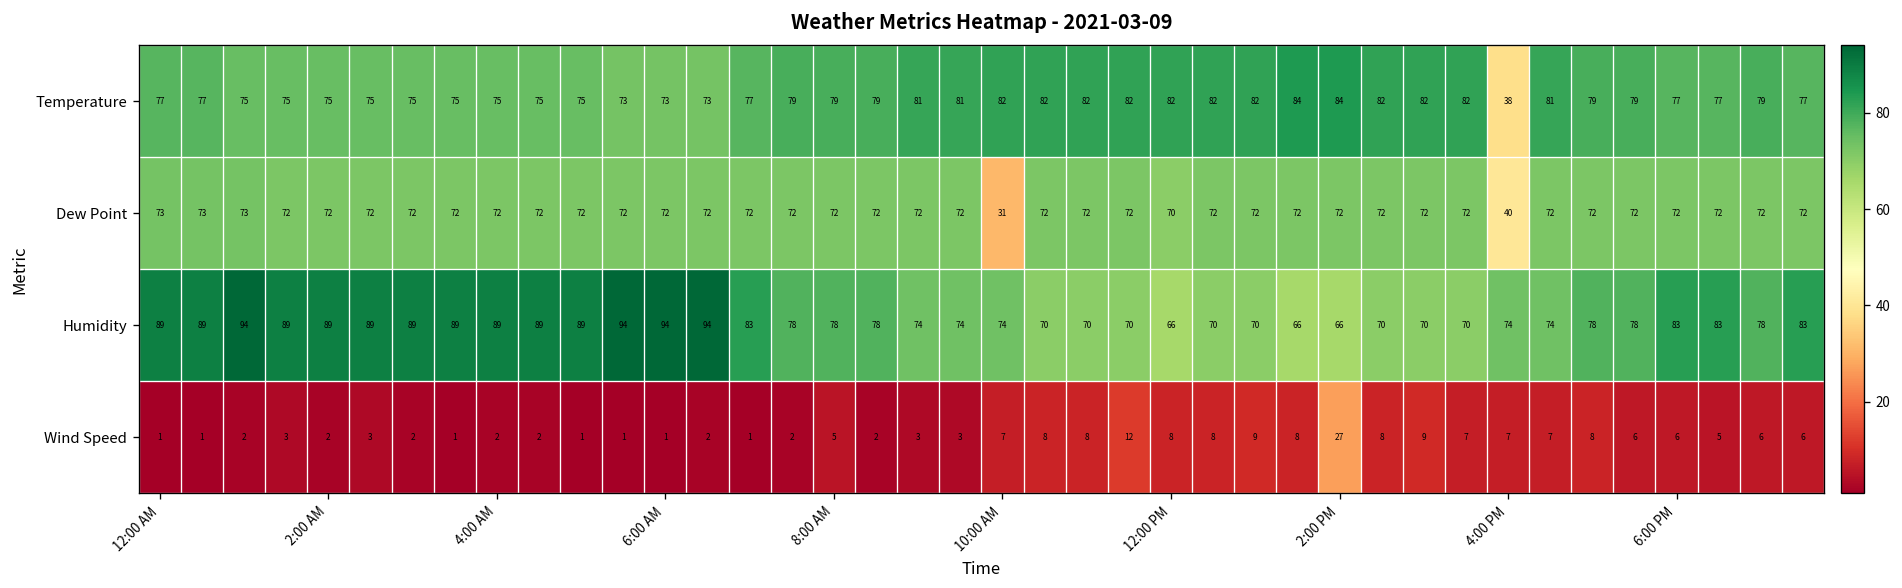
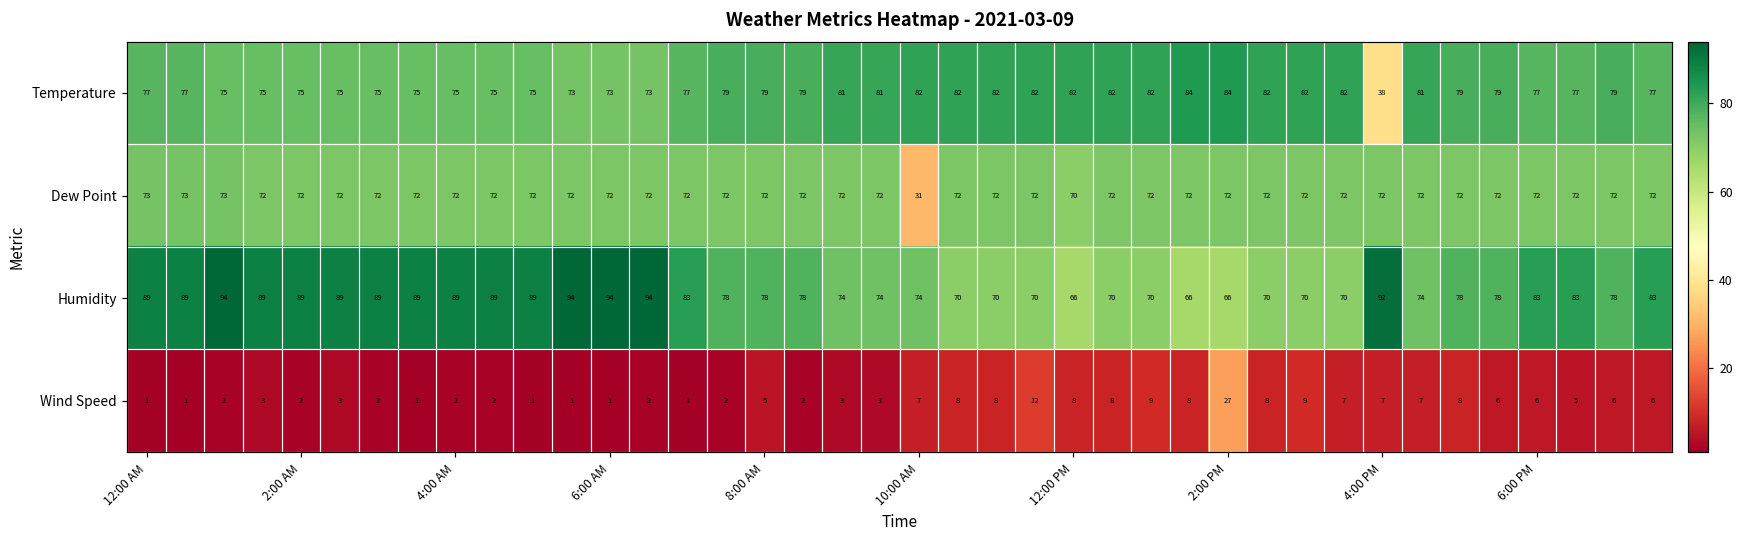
Dew Point, 4:00 PM: 40 -> 72
Humidity, 4:00 PM: 74 -> 92
